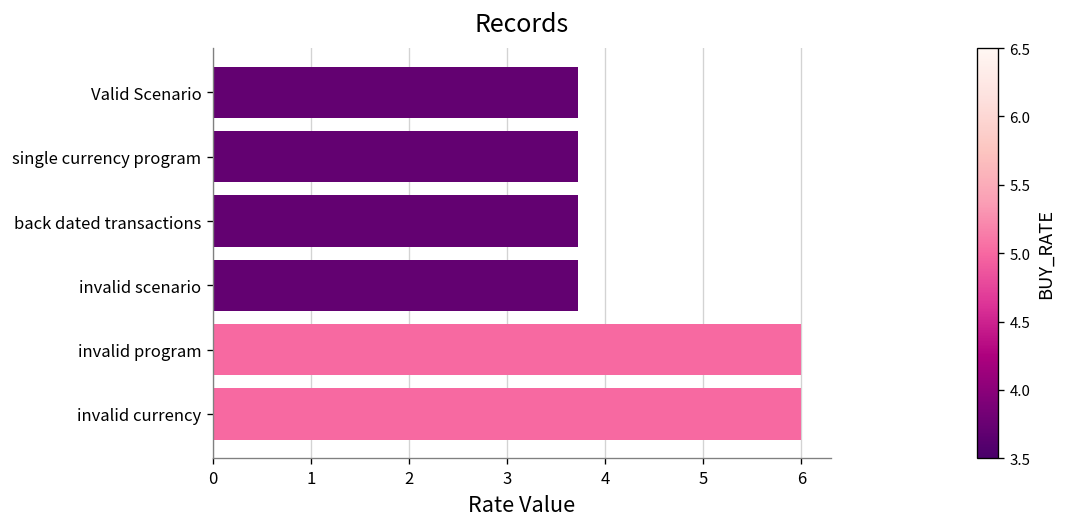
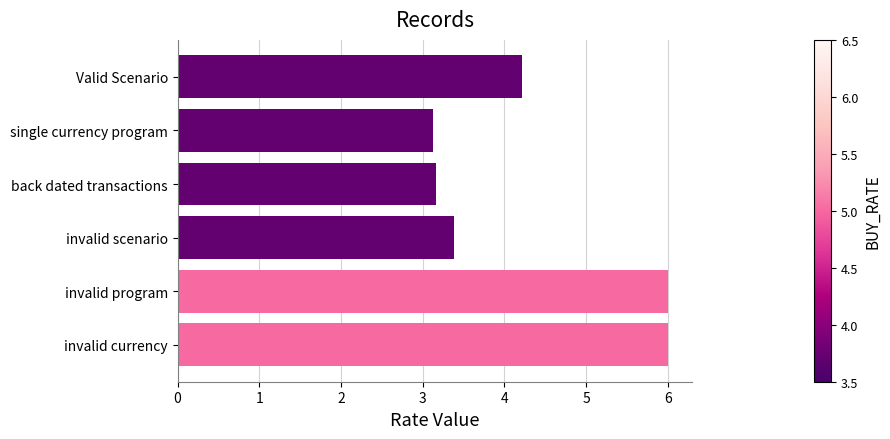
Valid Scenario: 3.7 -> 4.2
single currency program: 3.7 -> 3.1
back dated transactions: 3.7 -> 3.2
invalid scenario: 3.7 -> 3.4
